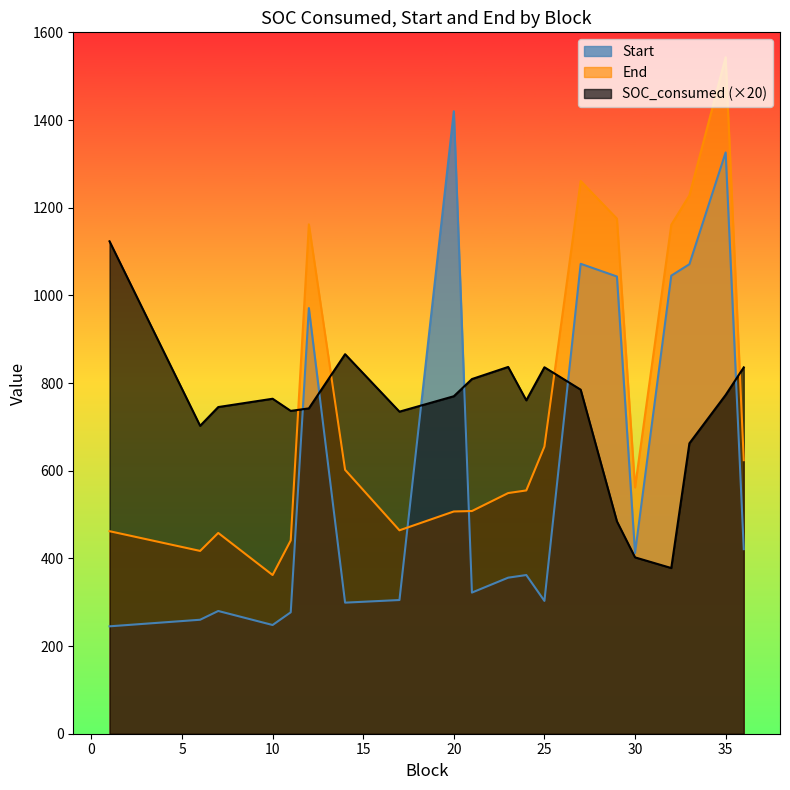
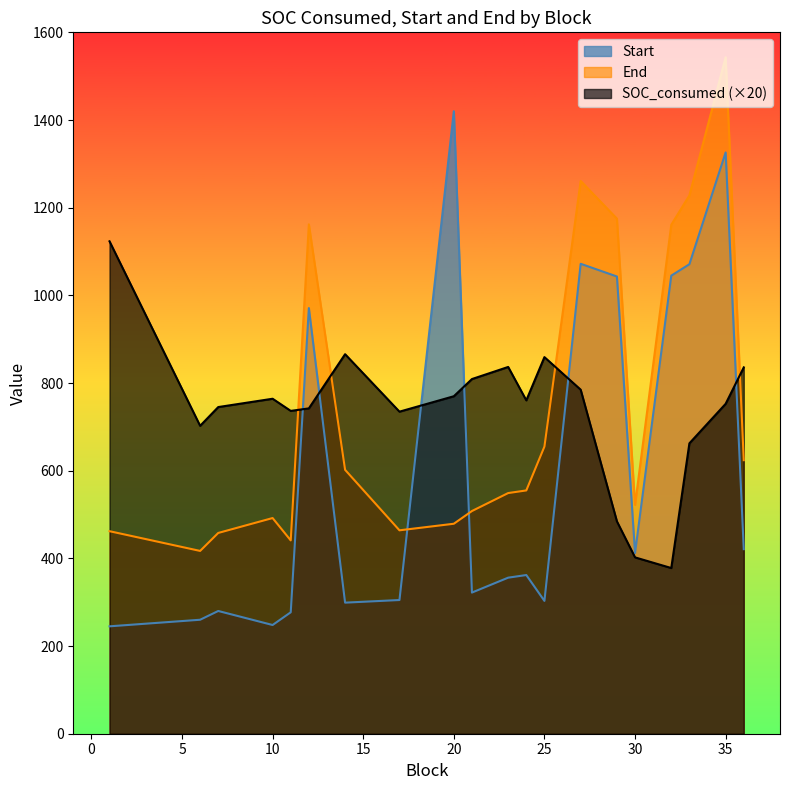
End, 10: 360 -> 490
End, 20: 510 -> 480
SOC_consumed (×20), 25: 840 -> 860
End, 30: 560 -> 520
SOC_consumed (×20), 35: 770 -> 750
